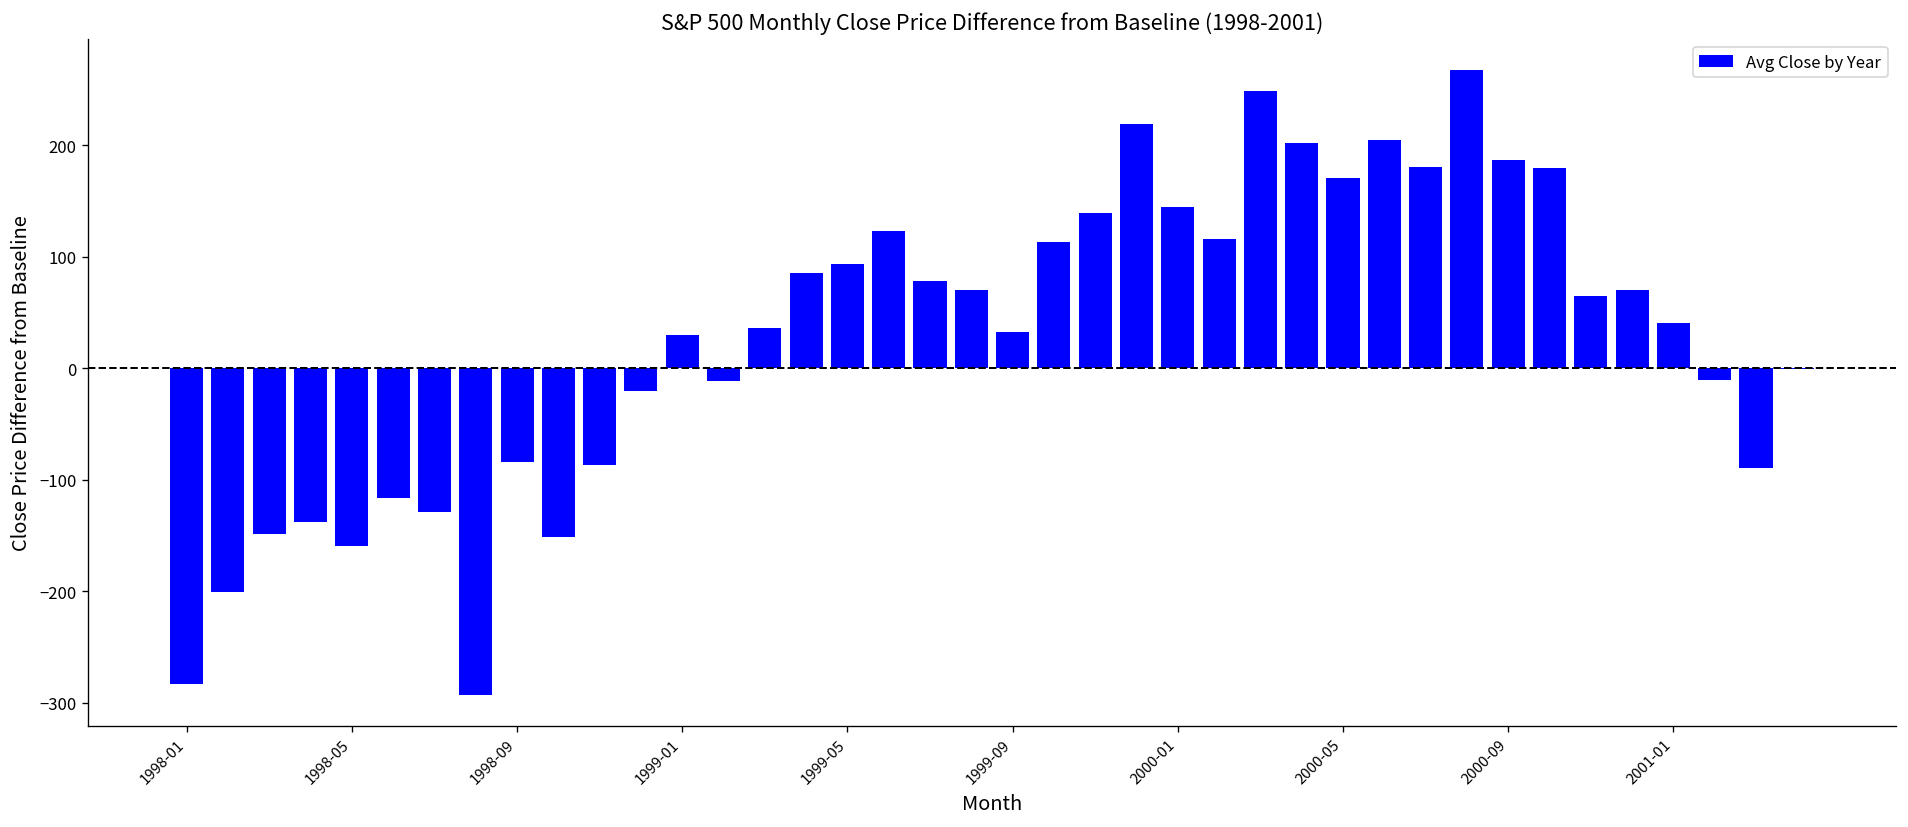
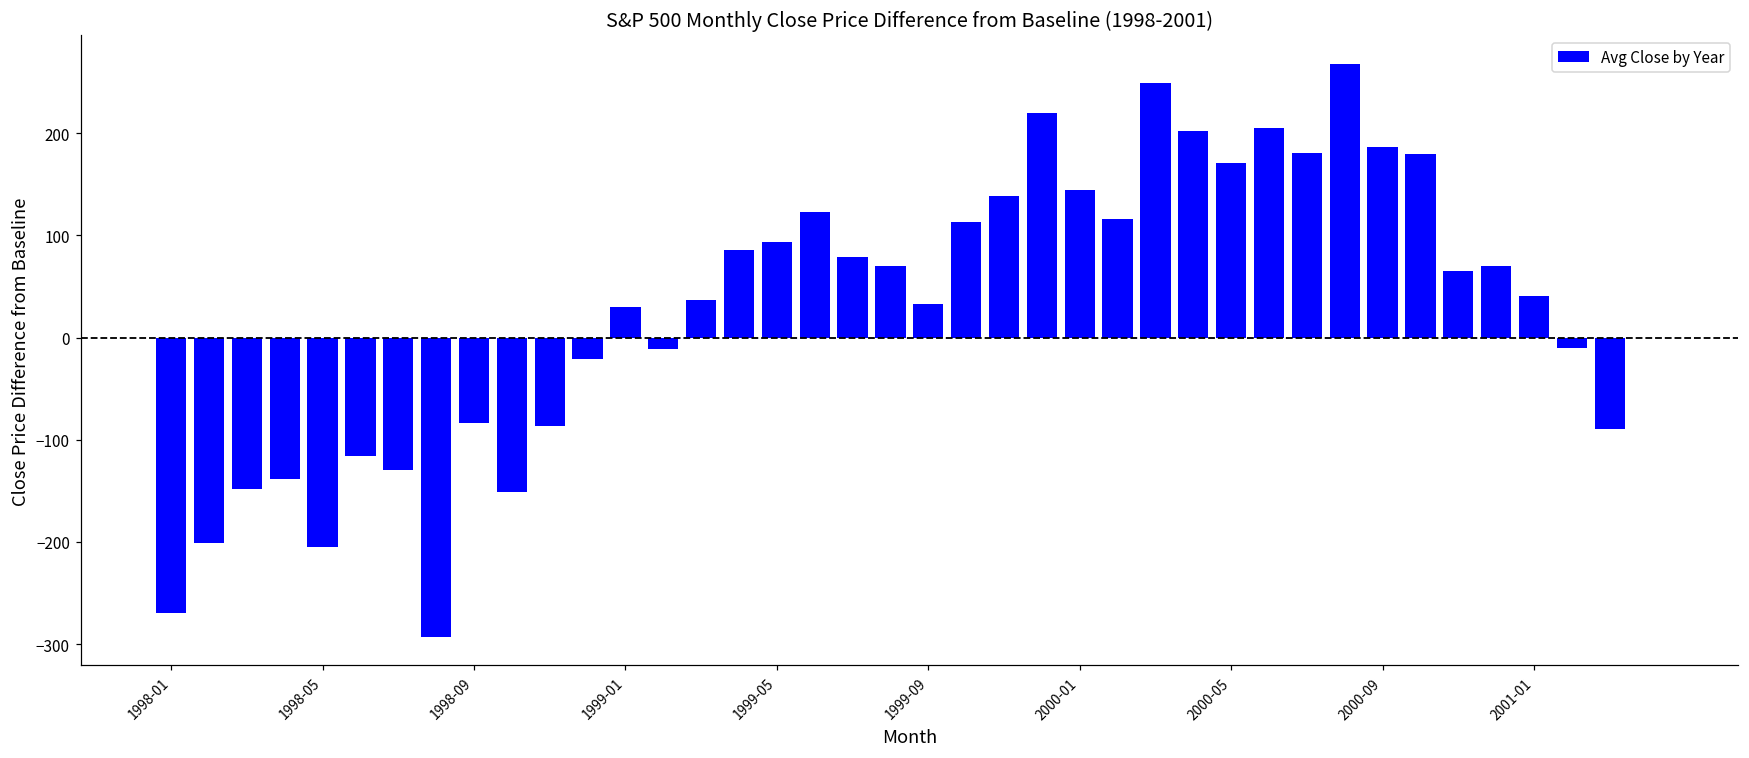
1998-01: -280 -> -270
1998-05: -160 -> -200
